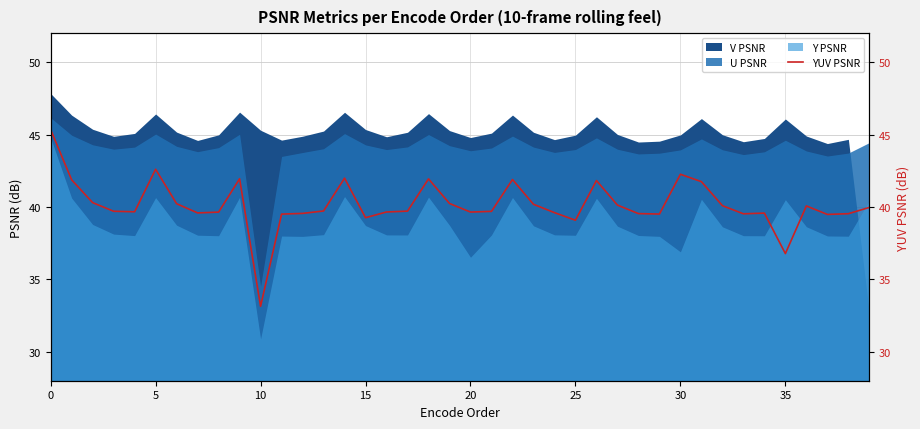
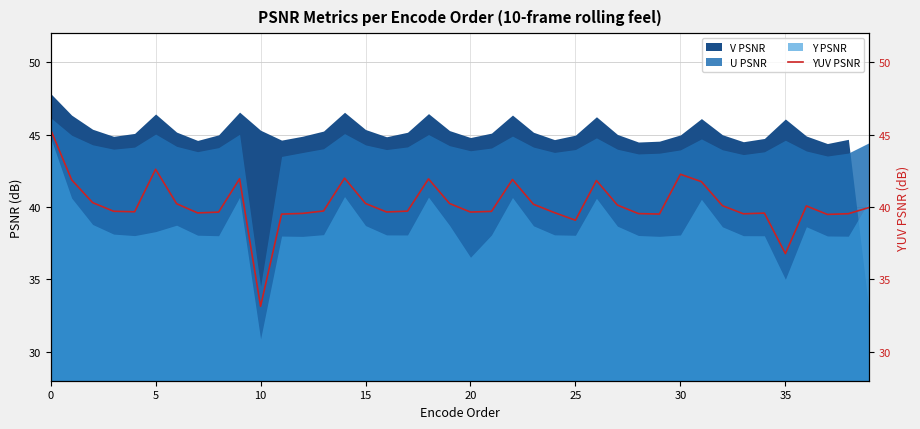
Y PSNR, 5: 40.6 -> 38.3
Y PSNR, 30: 36.9 -> 38.1
Y PSNR, 35: 40.5 -> 35.0
YUV PSNR, 15: 39.3 -> 40.2
